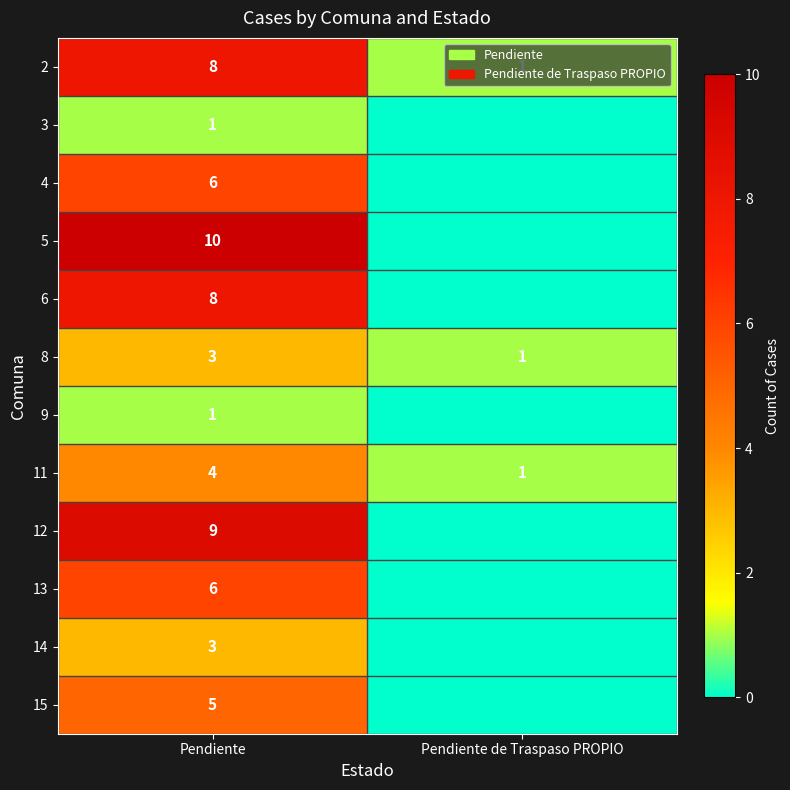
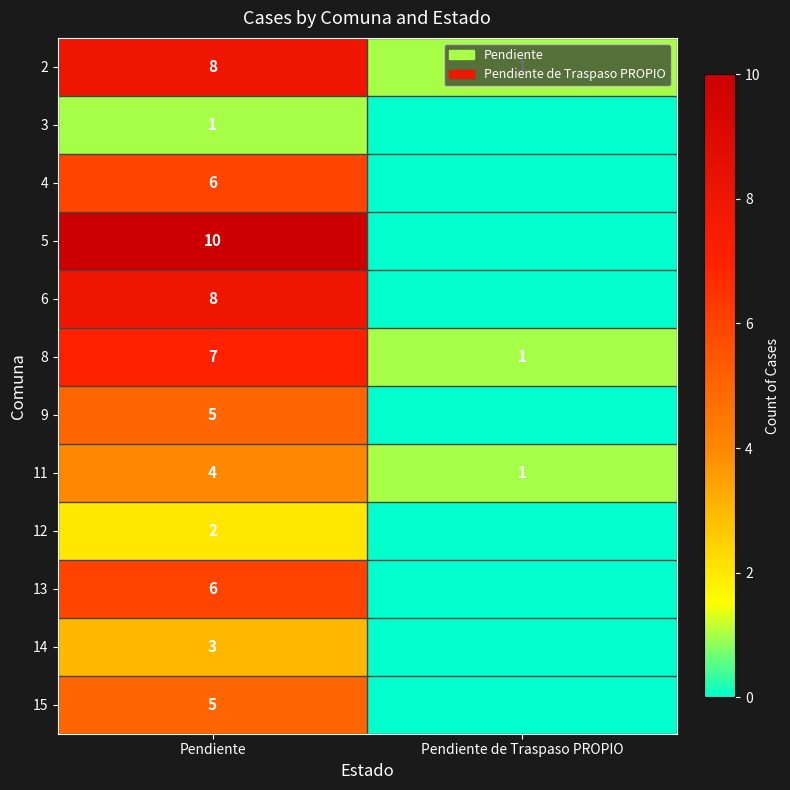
8, Pendiente: 3 -> 7
9, Pendiente: 1 -> 5
12, Pendiente: 9 -> 2
